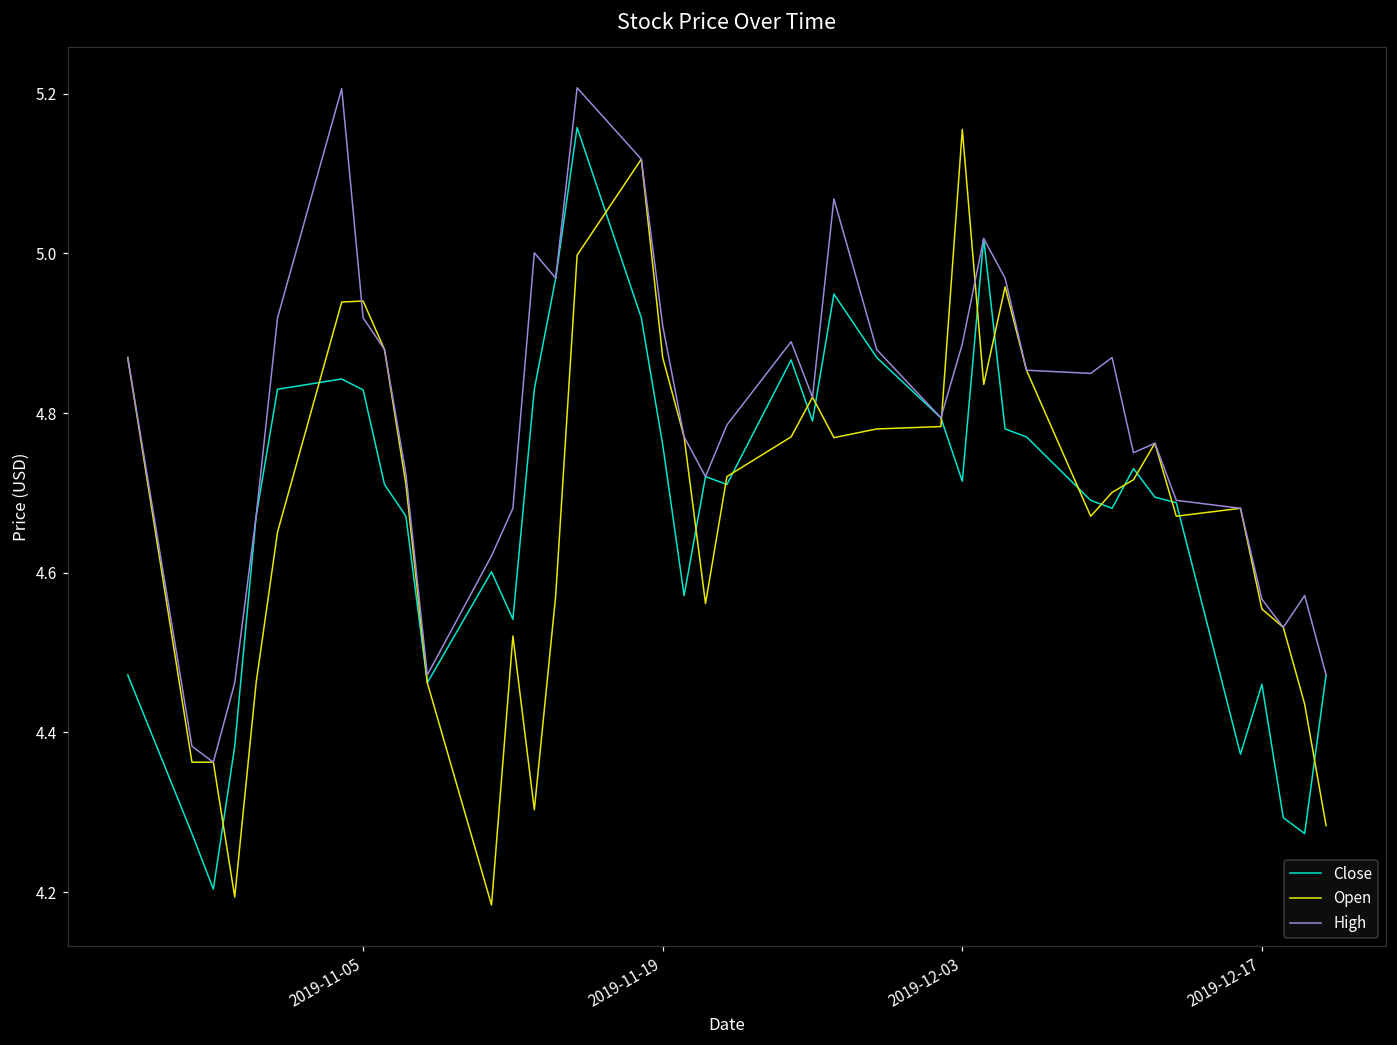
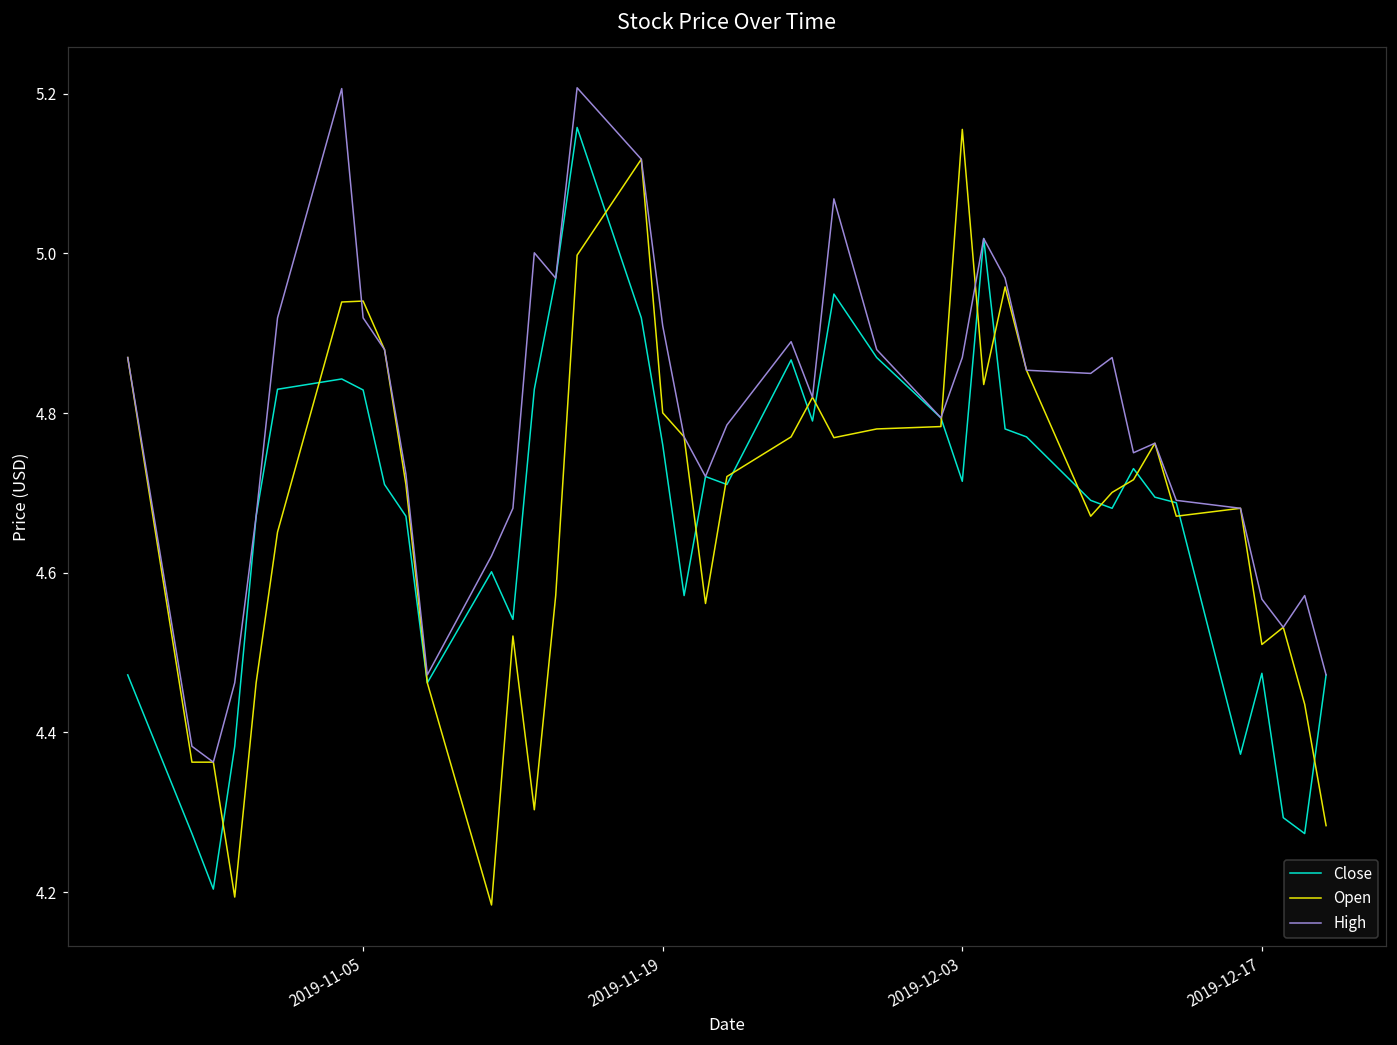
Open, 2019-11-19: 4.87 -> 4.80
High, 2019-12-03: 4.89 -> 4.87
Close, 2019-12-17: 4.46 -> 4.47
Open, 2019-12-17: 4.55 -> 4.51
